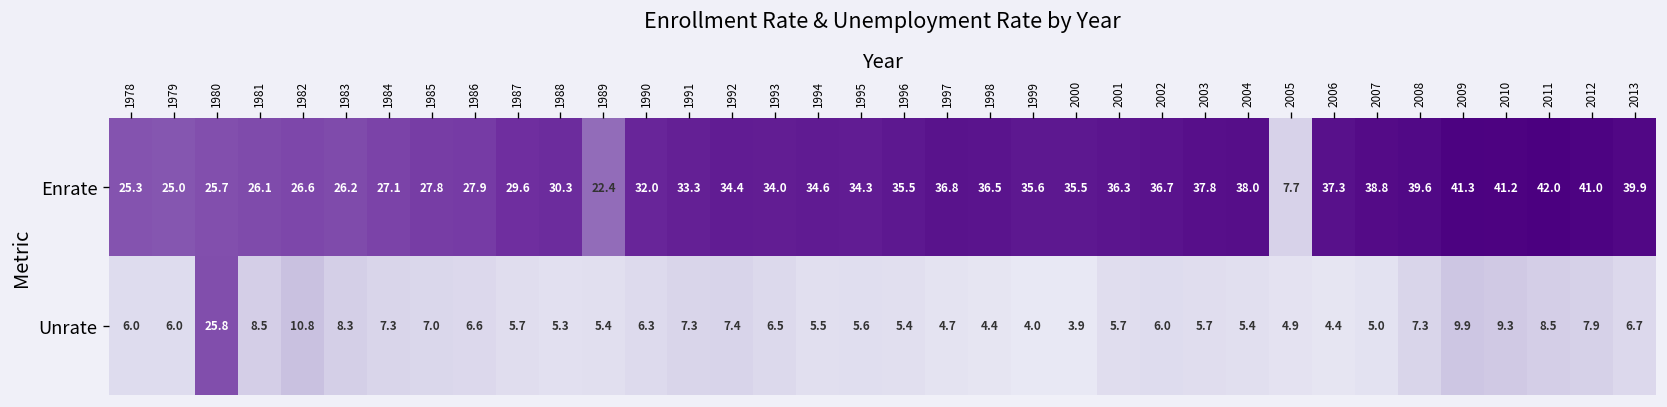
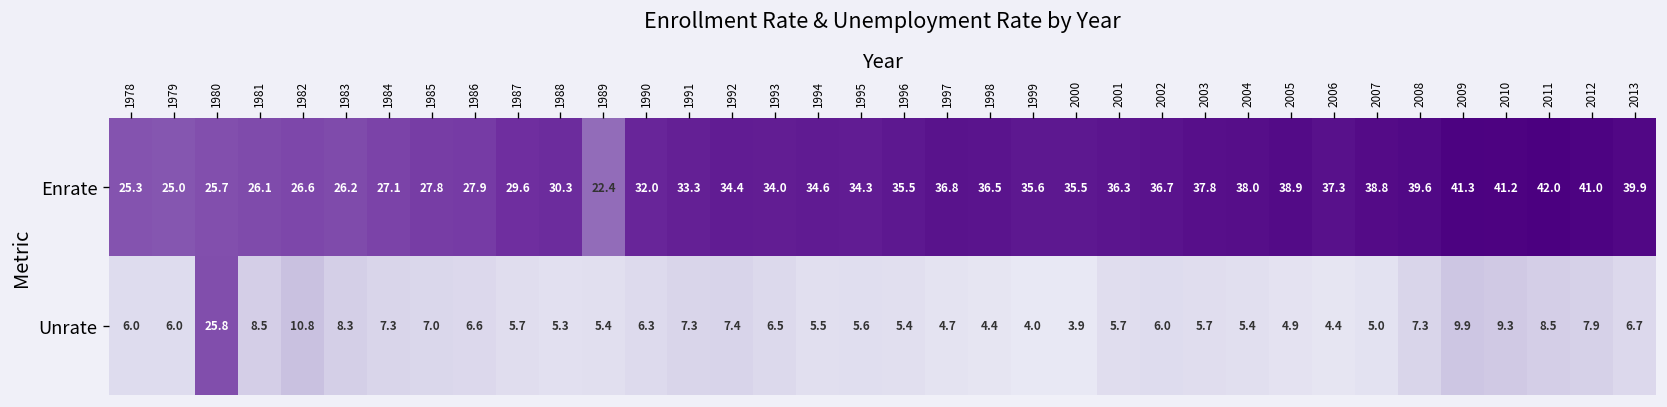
Enrate, 2005: 7.7 -> 38.9
